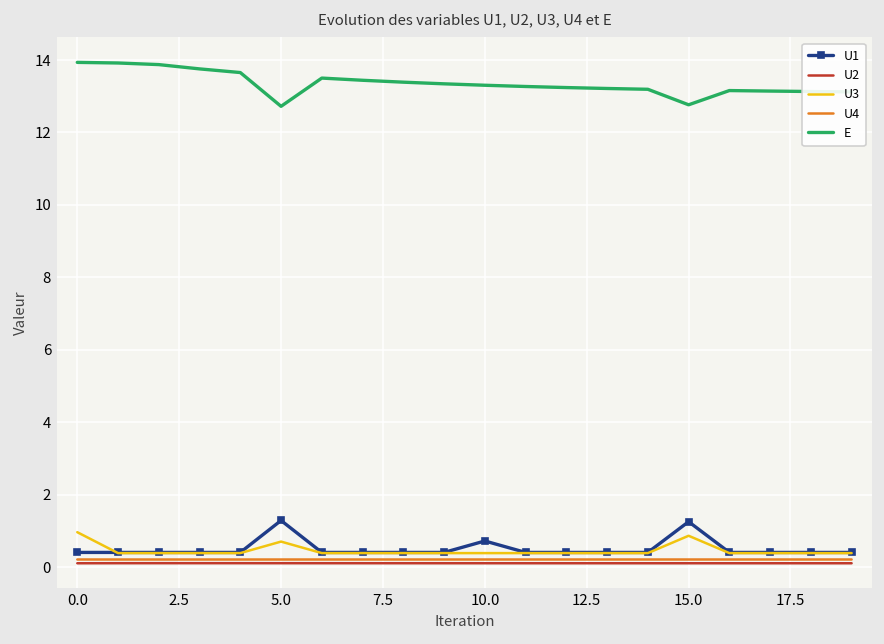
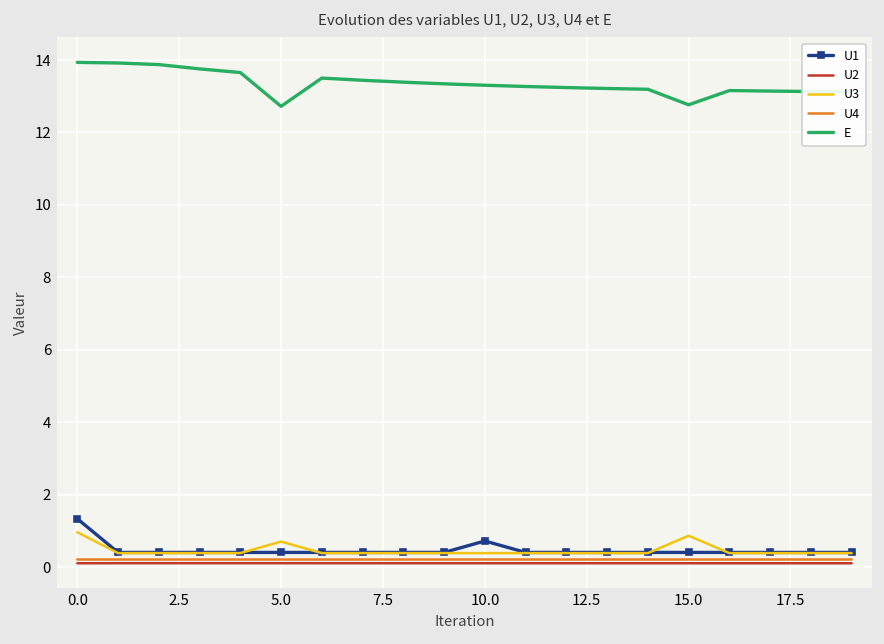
U1, 0.0: 0.4 -> 1.3
U1, 5.0: 1.3 -> 0.4
U1, 15.0: 1.3 -> 0.4
